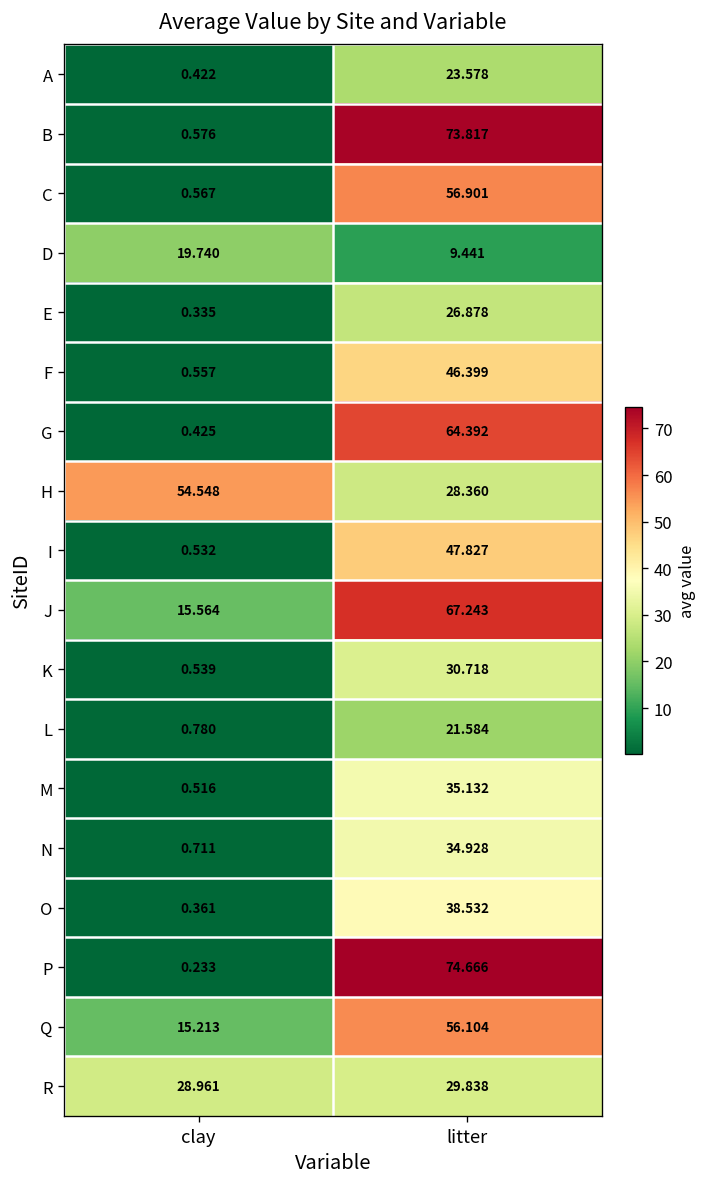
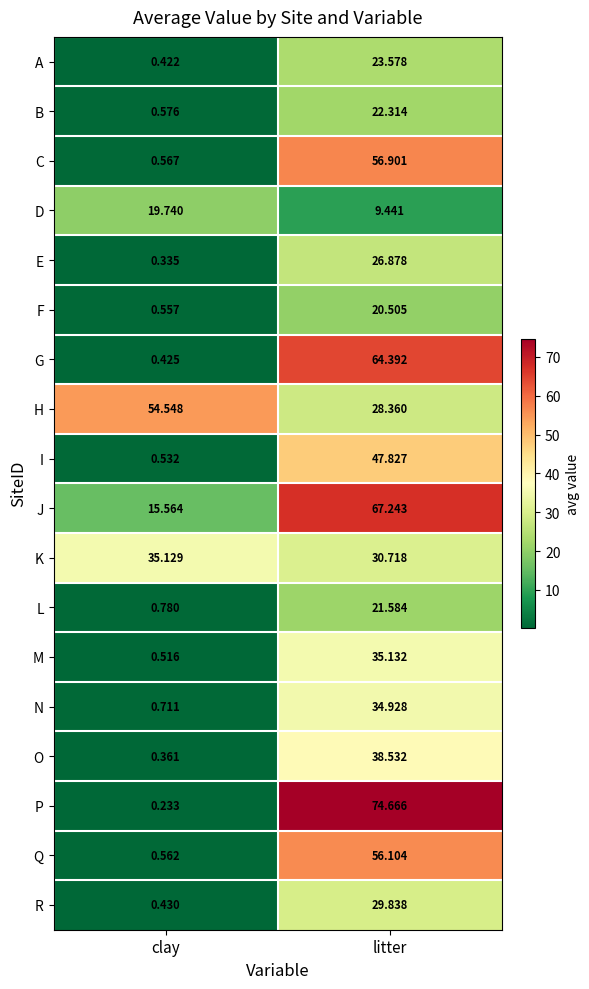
B, litter: 73.817 -> 22.314
F, litter: 46.399 -> 20.505
K, clay: 0.539 -> 35.129
Q, clay: 15.213 -> 0.562
R, clay: 28.961 -> 0.430
